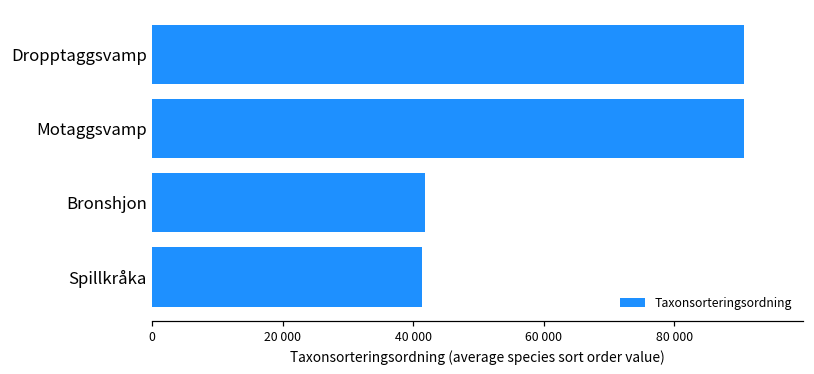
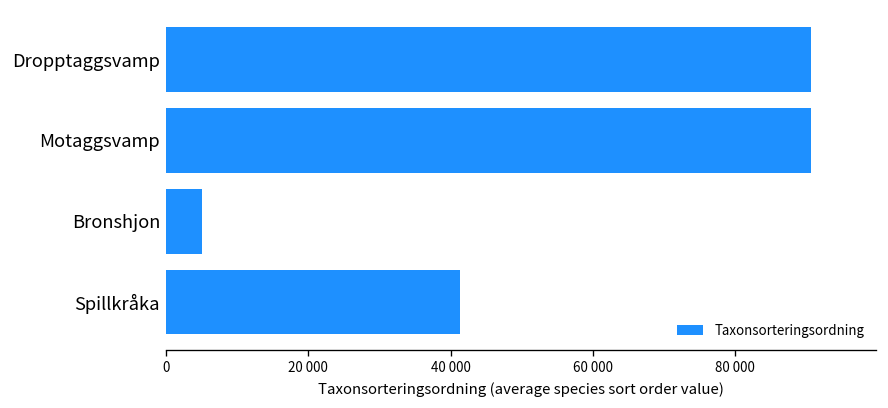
Bronshjon: 42000 -> 5000
